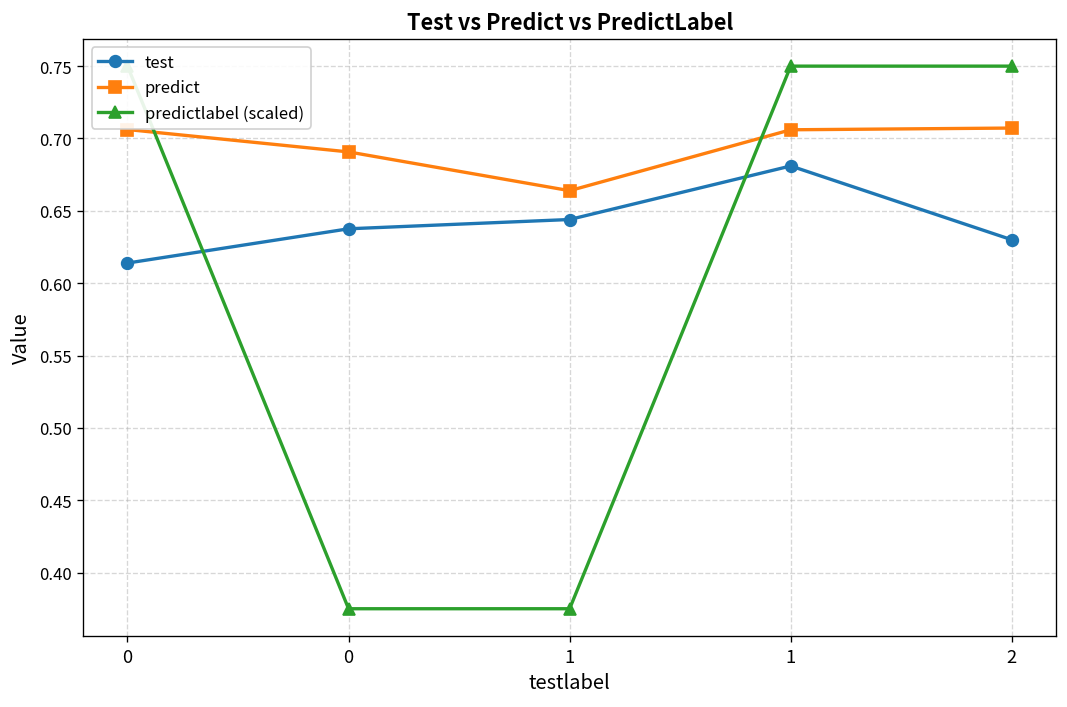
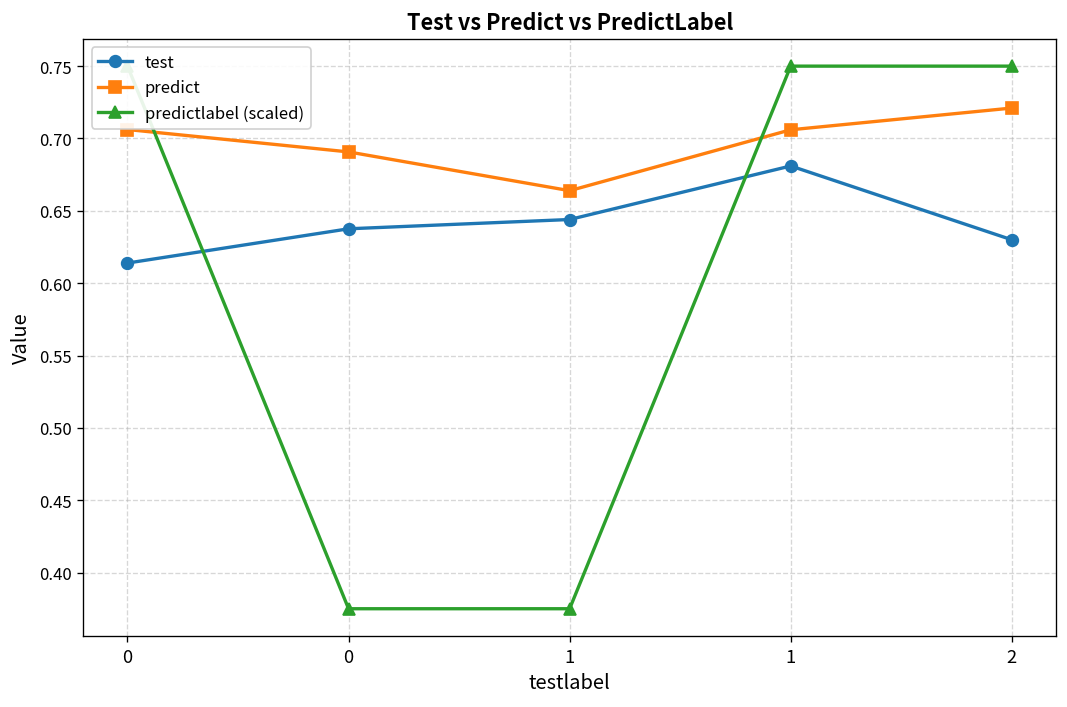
predict, 2: 0.707 -> 0.721
